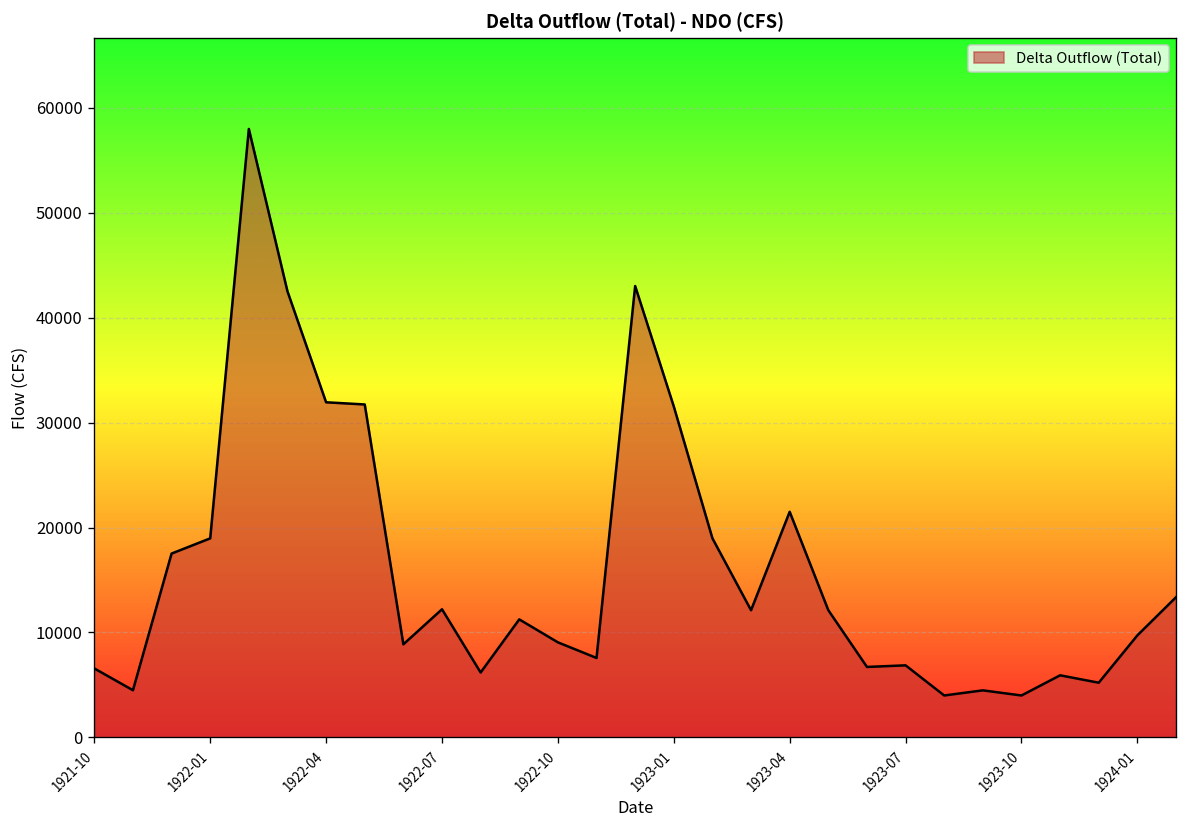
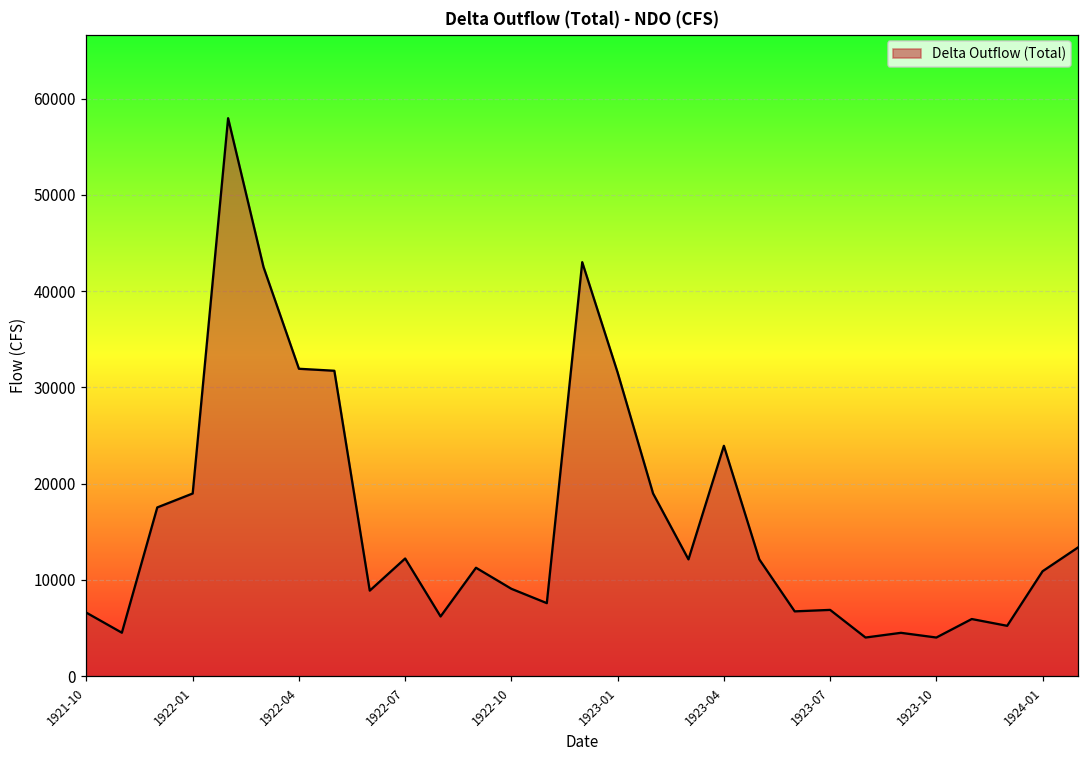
1923-04: 21000 -> 24000
1924-01: 10000 -> 11000
